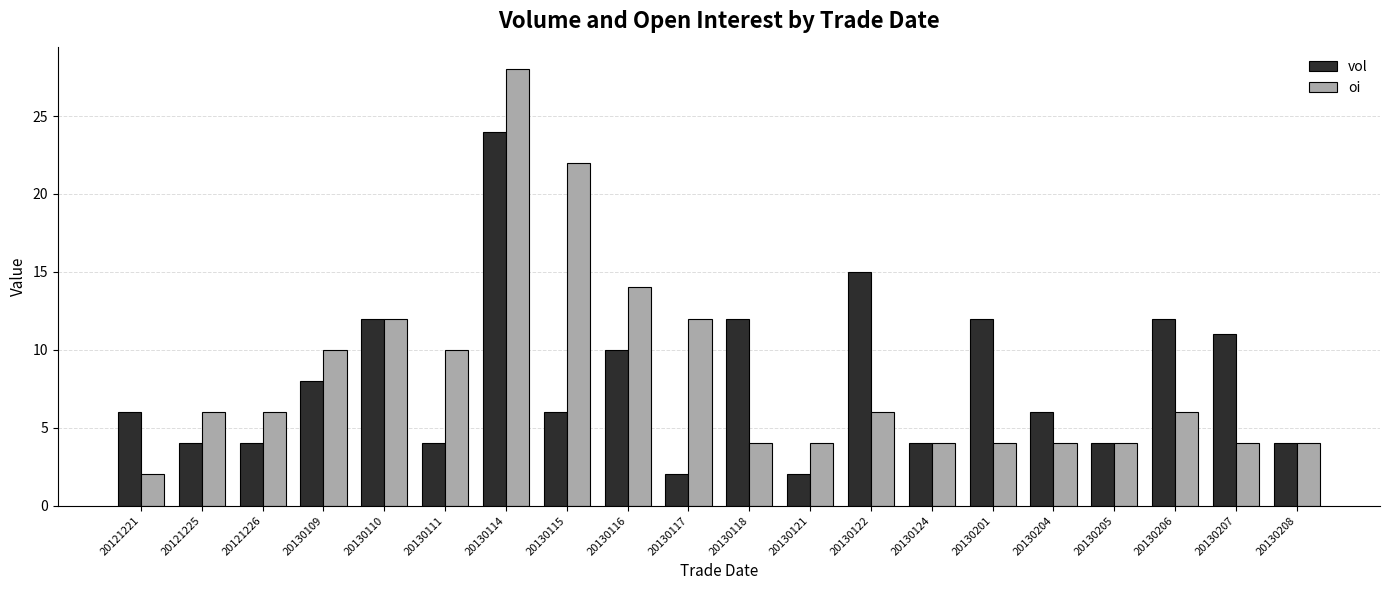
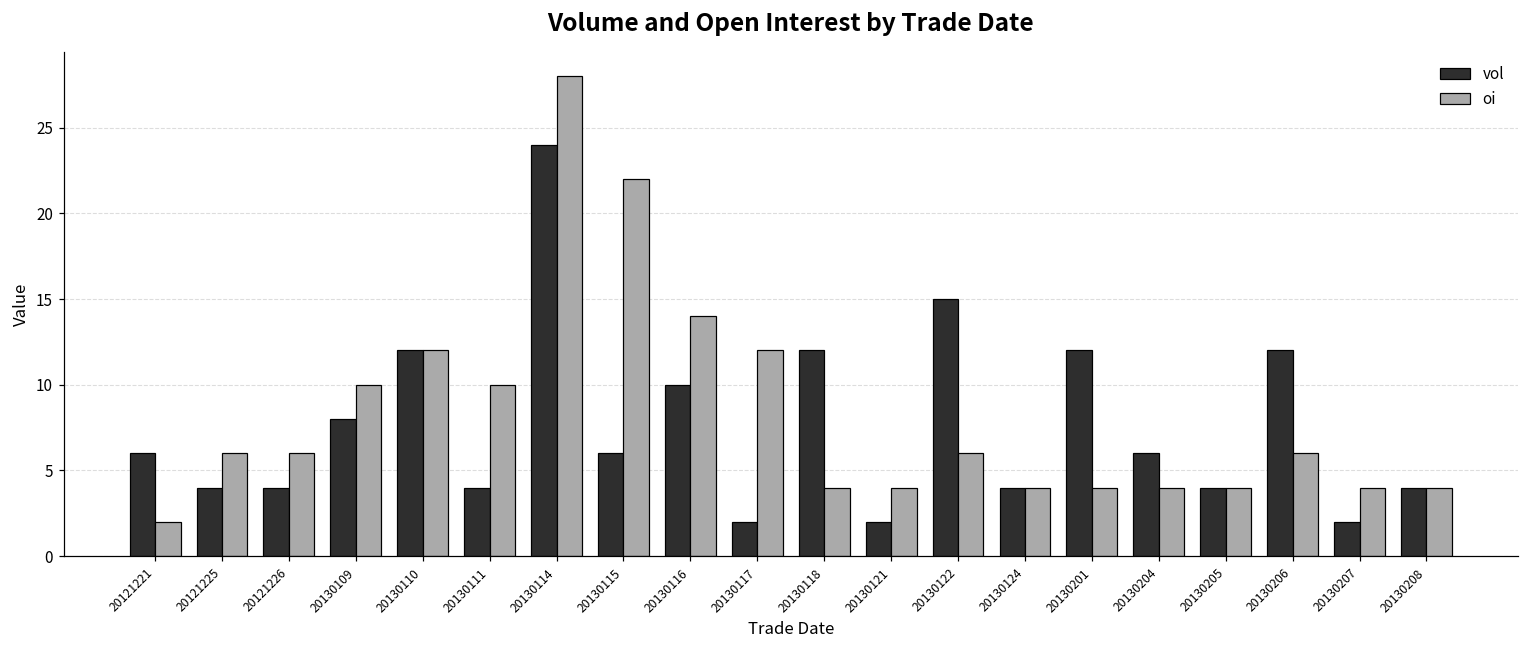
vol, 20130207: 11 -> 2
